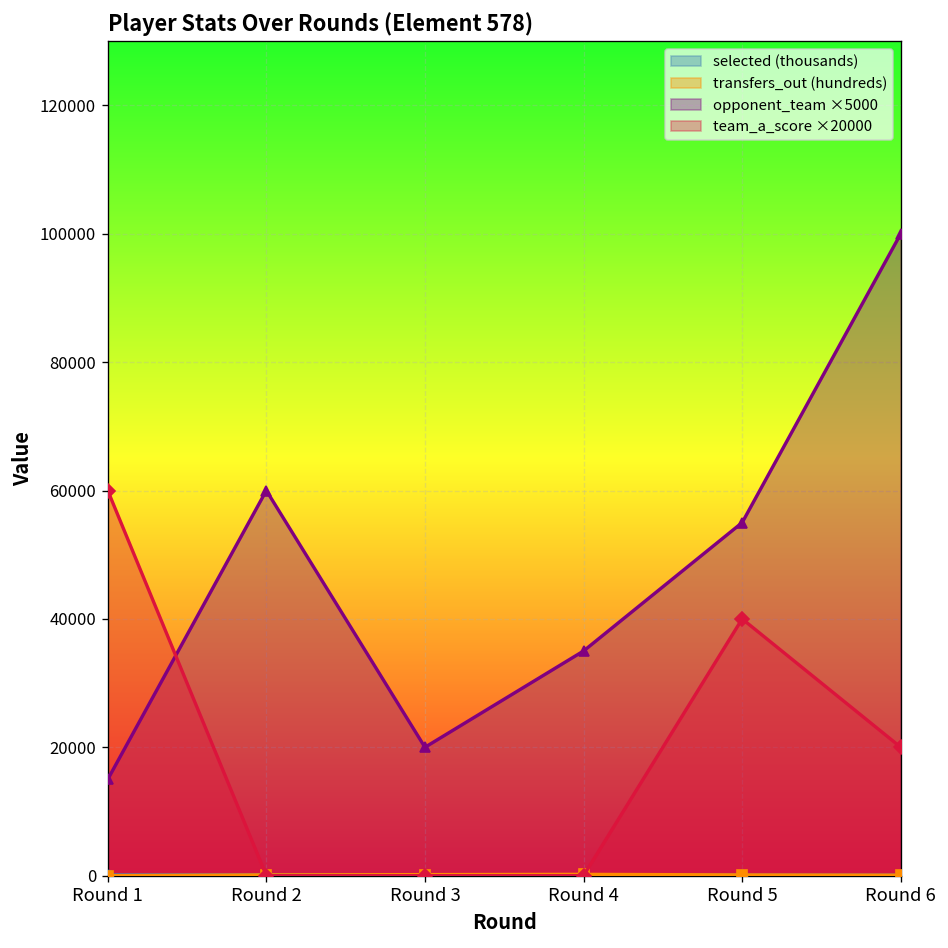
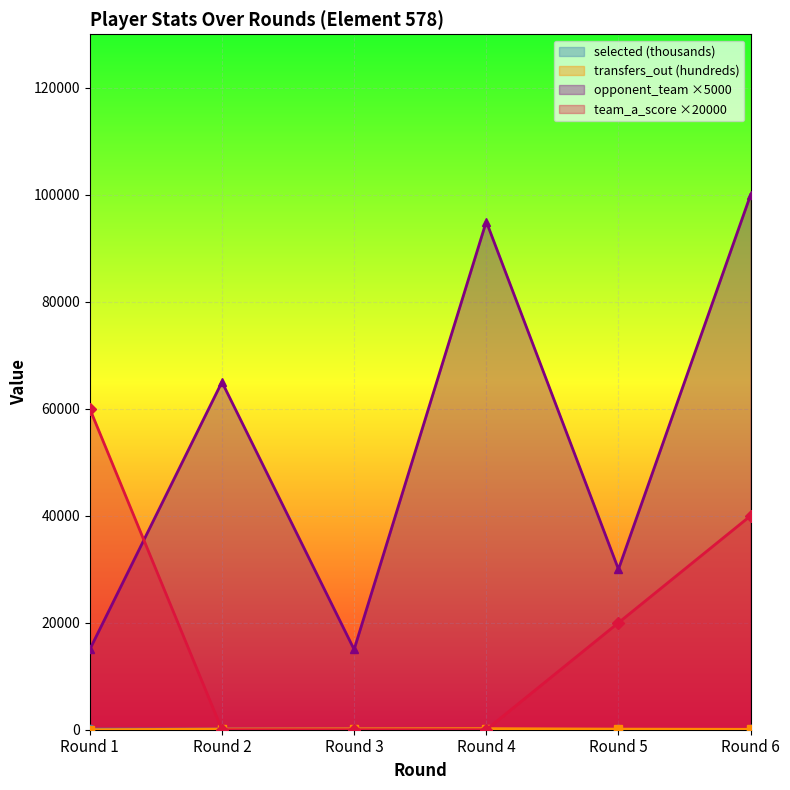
opponent_team ×5000, Round 2: 60000 -> 65000
opponent_team ×5000, Round 3: 20000 -> 15000
opponent_team ×5000, Round 4: 35000 -> 95000
opponent_team ×5000, Round 5: 55000 -> 30000
team_a_score ×20000, Round 5: 40000 -> 20000
team_a_score ×20000, Round 6: 20000 -> 40000
